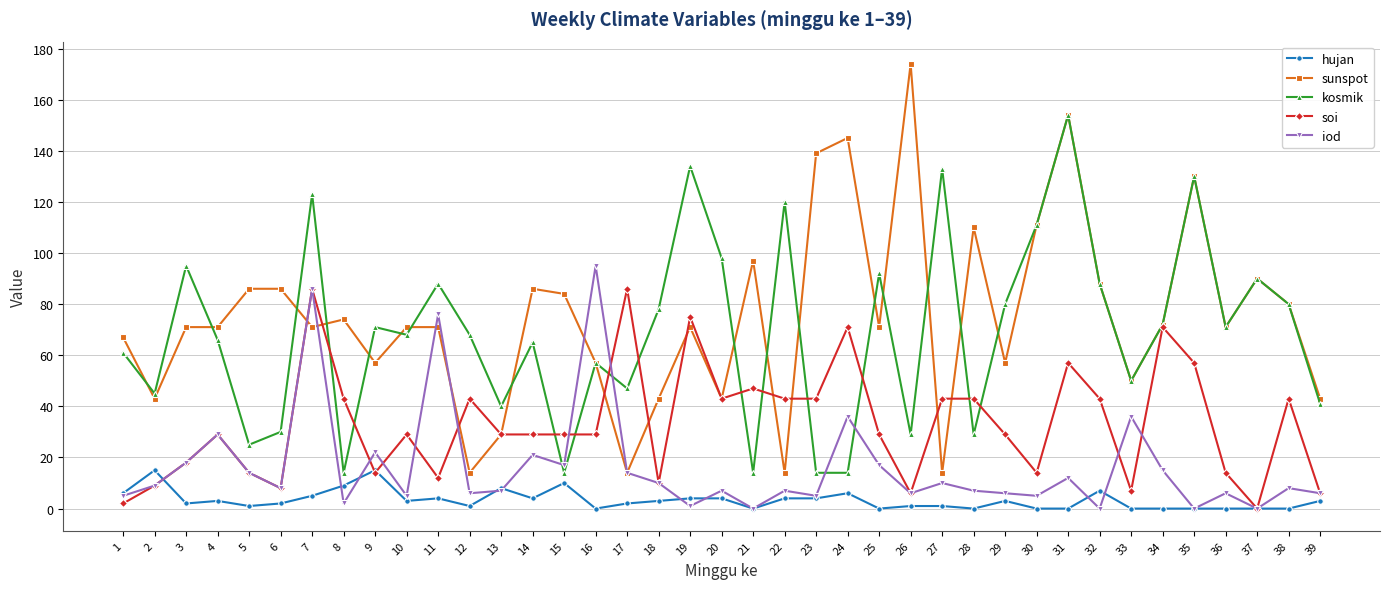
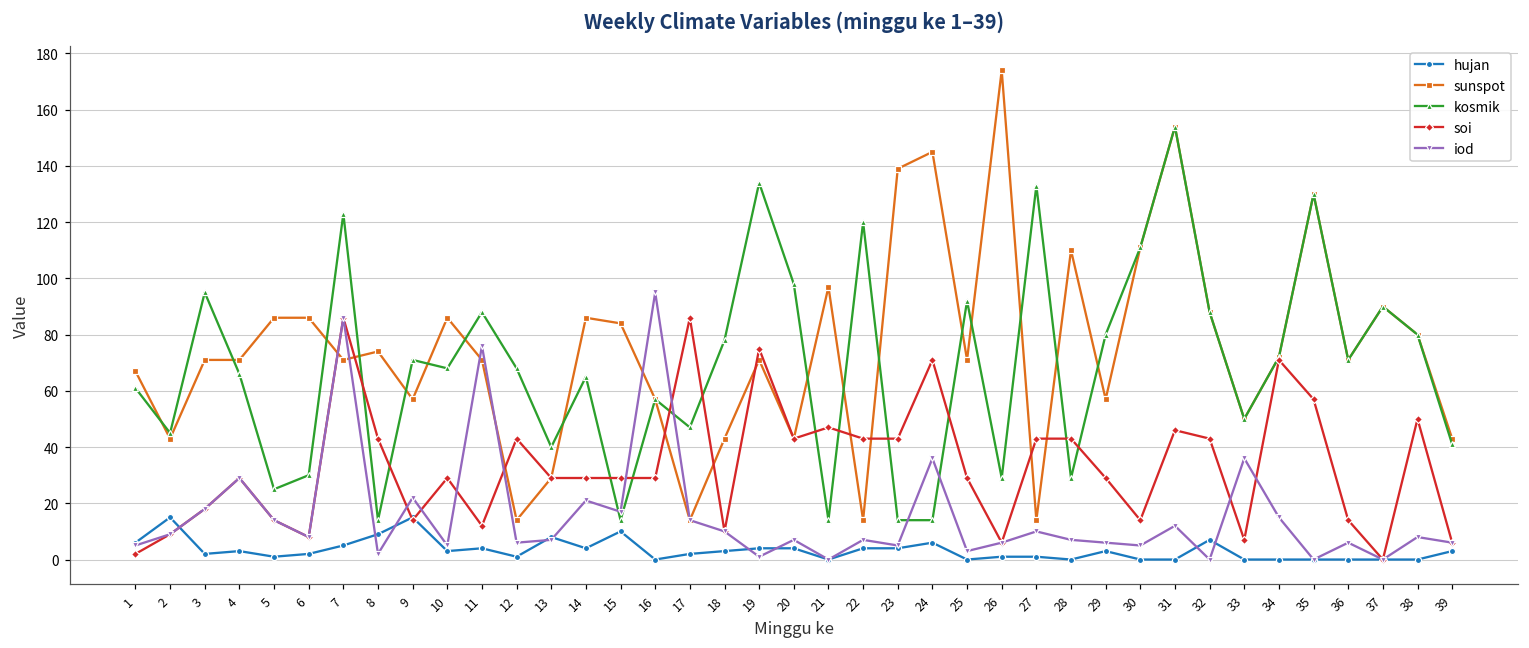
sunspot, 10: 71 -> 86
iod, 25: 17 -> 3
soi, 31: 57 -> 46
soi, 38: 43 -> 50
